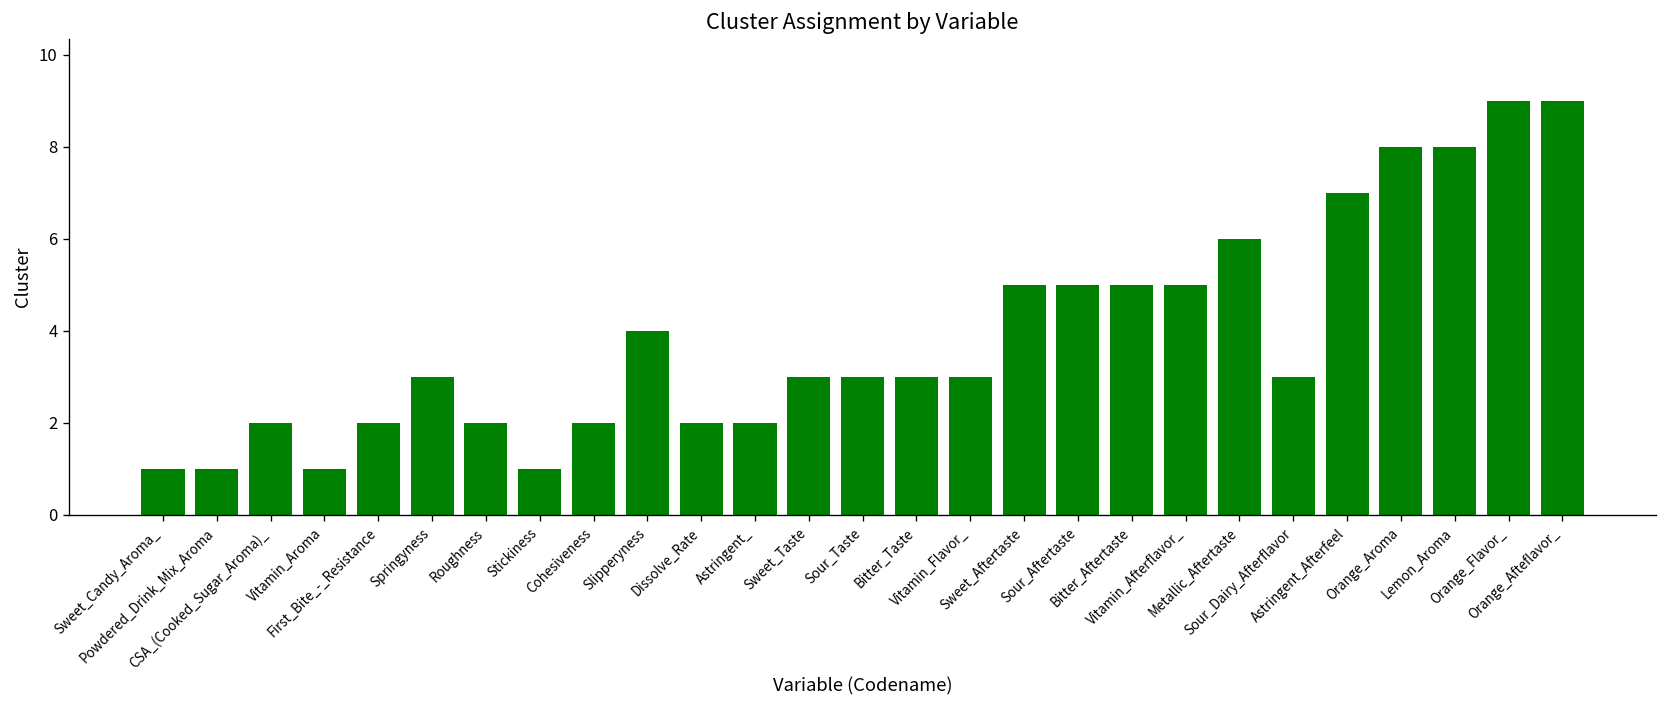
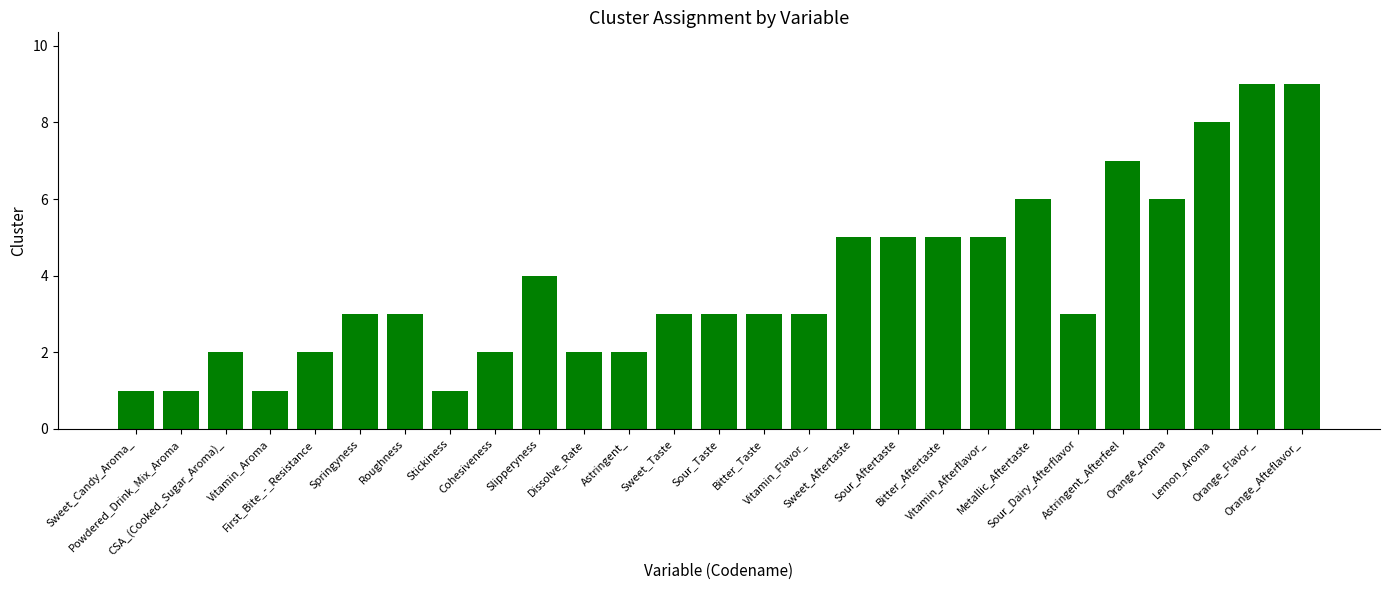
Roughness: 2 -> 3
Orange_Aroma: 8 -> 6
